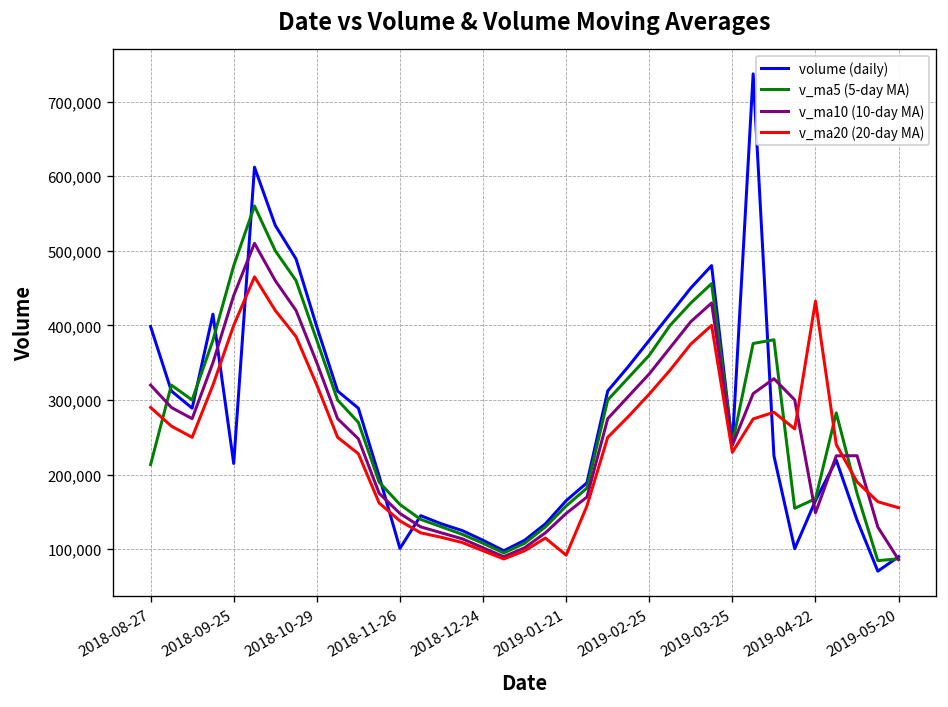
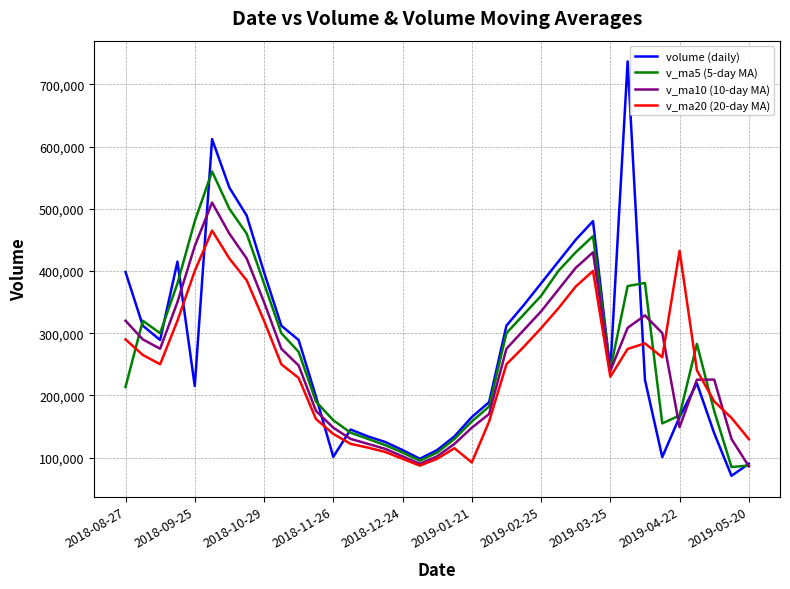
v_ma20 (20-day MA), 2019-05-20: 160,000 -> 130,000
